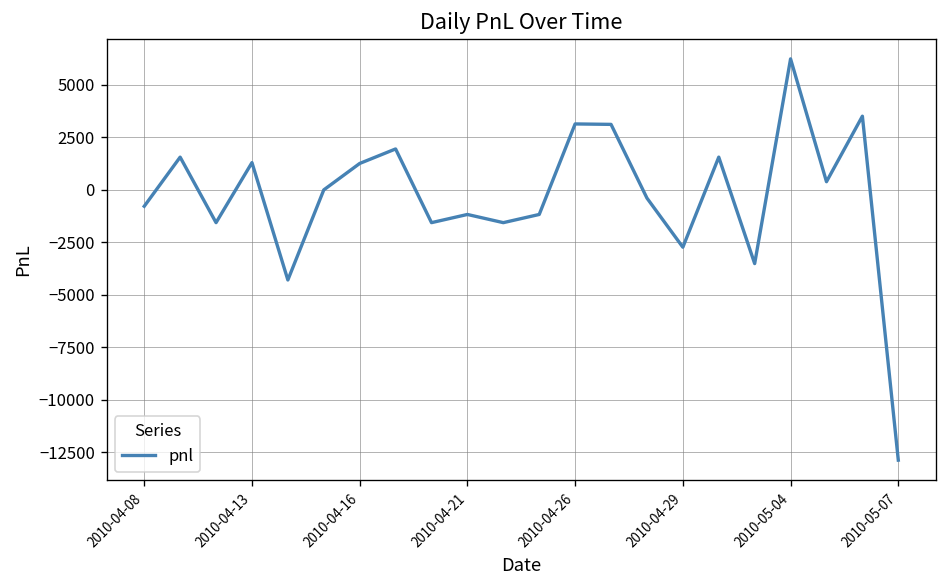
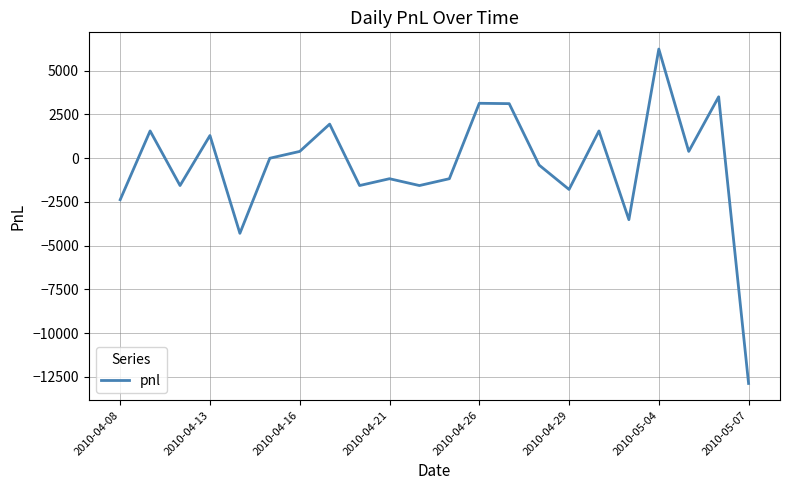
2010-04-08: -800 -> -2400
2010-04-16: 1300 -> 400
2010-04-29: -2700 -> -1800
